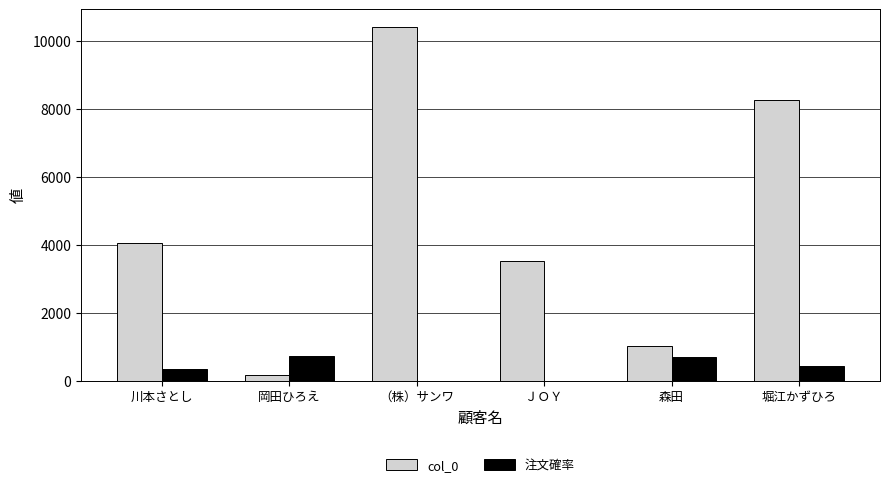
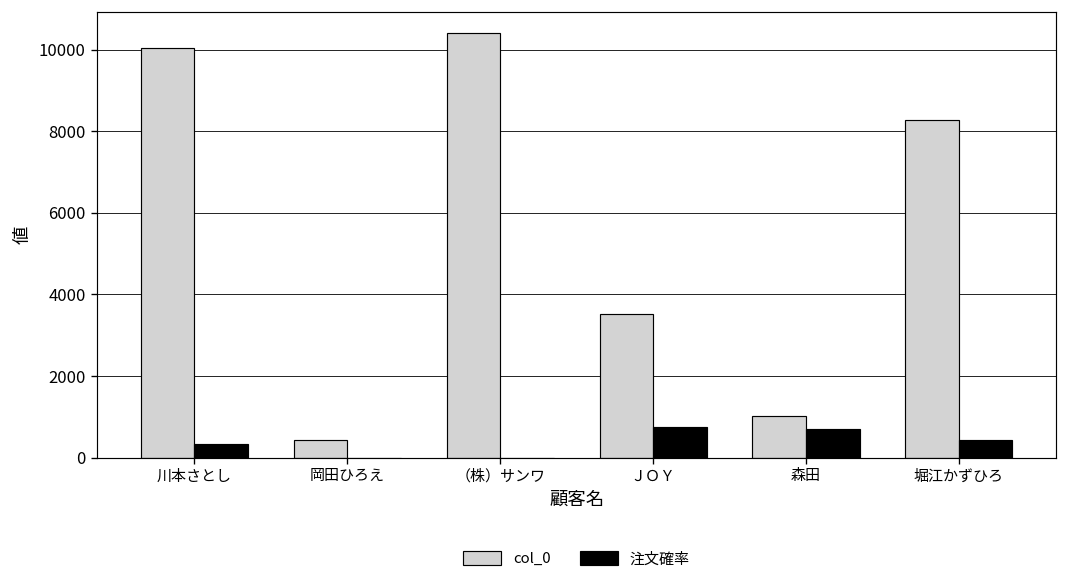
col_0, 川本さとし: 4100 -> 10000
col_0, 岡田ひろえ: 200 -> 400
注文確率, 岡田ひろえ: 700 -> 0
注文確率, ＪＯＹ: 0 -> 800
